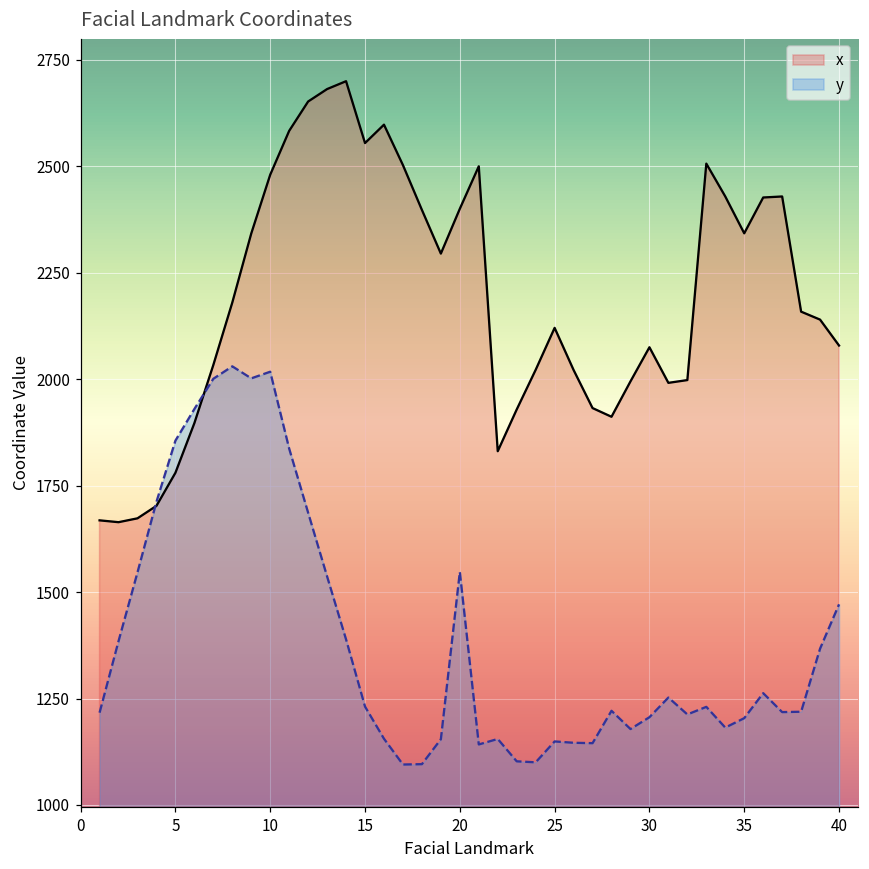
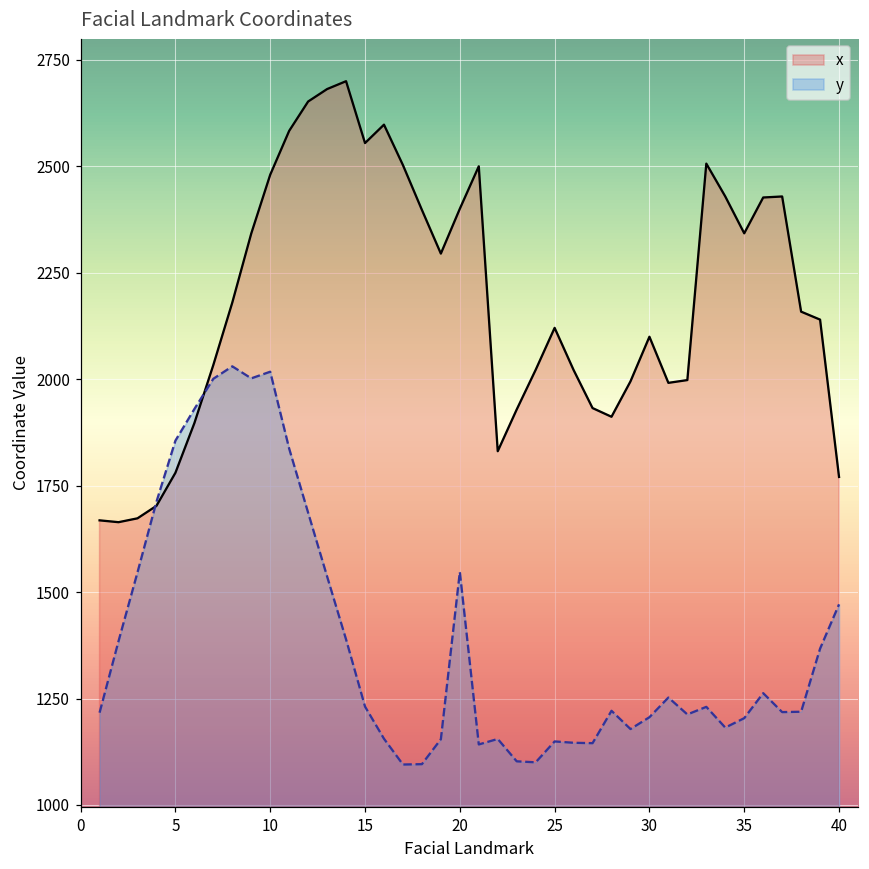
x, 30: 2080 -> 2100
x, 40: 2080 -> 1770
